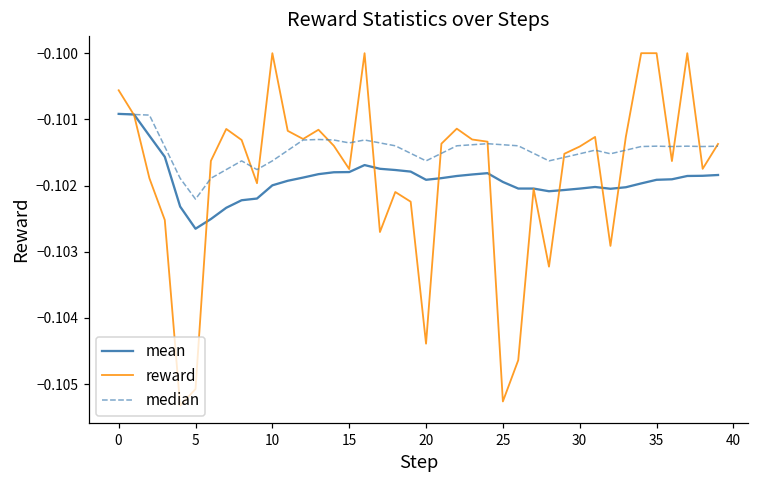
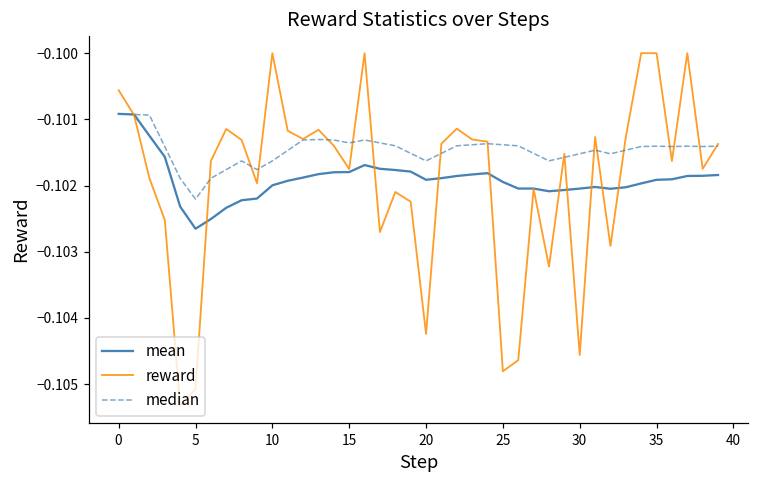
reward, 20: -0.1044 -> -0.1042
reward, 25: -0.1053 -> -0.1048
reward, 30: -0.1014 -> -0.1046
